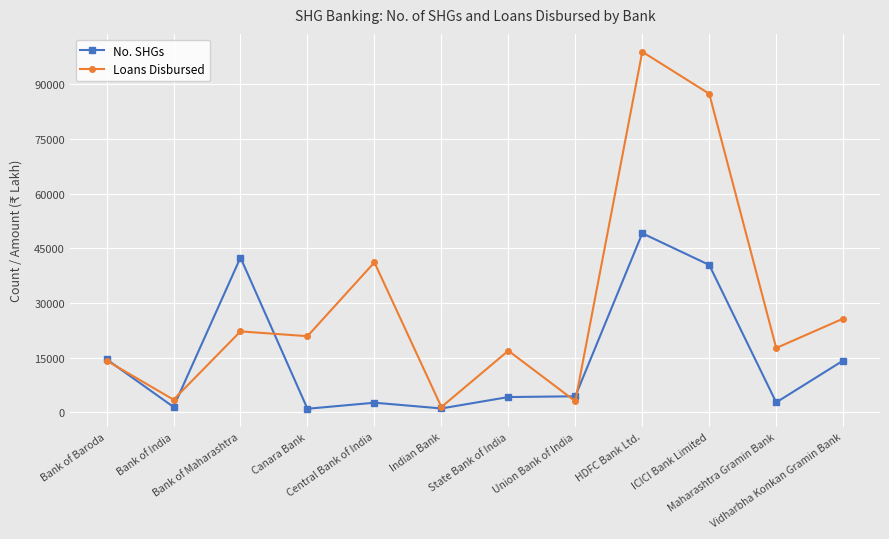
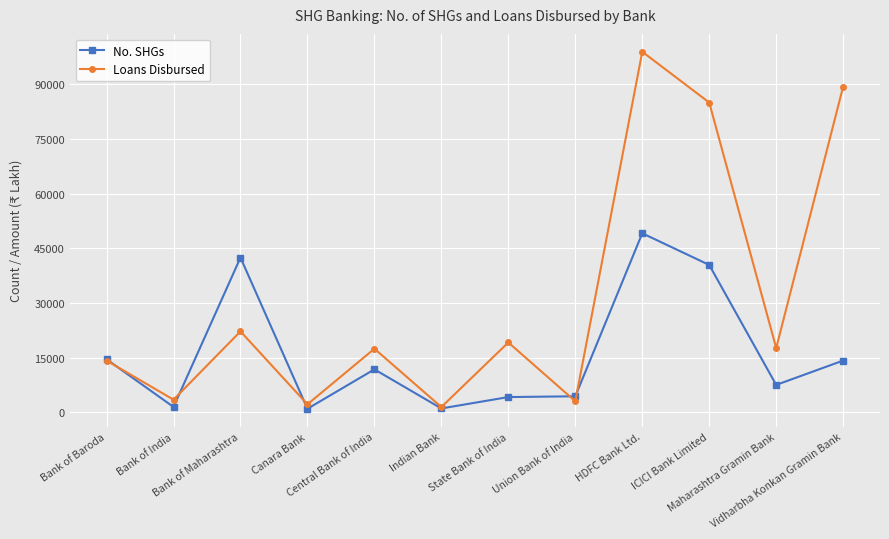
Loans Disbursed, Canara Bank: 21000 -> 2000
No. SHGs, Central Bank of India: 3000 -> 12000
Loans Disbursed, Central Bank of India: 41000 -> 17000
Loans Disbursed, State Bank of India: 17000 -> 19000
Loans Disbursed, ICICI Bank Limited: 87000 -> 85000
No. SHGs, Maharashtra Gramin Bank: 3000 -> 8000
Loans Disbursed, Vidharbha Konkan Gramin Bank: 26000 -> 89000
